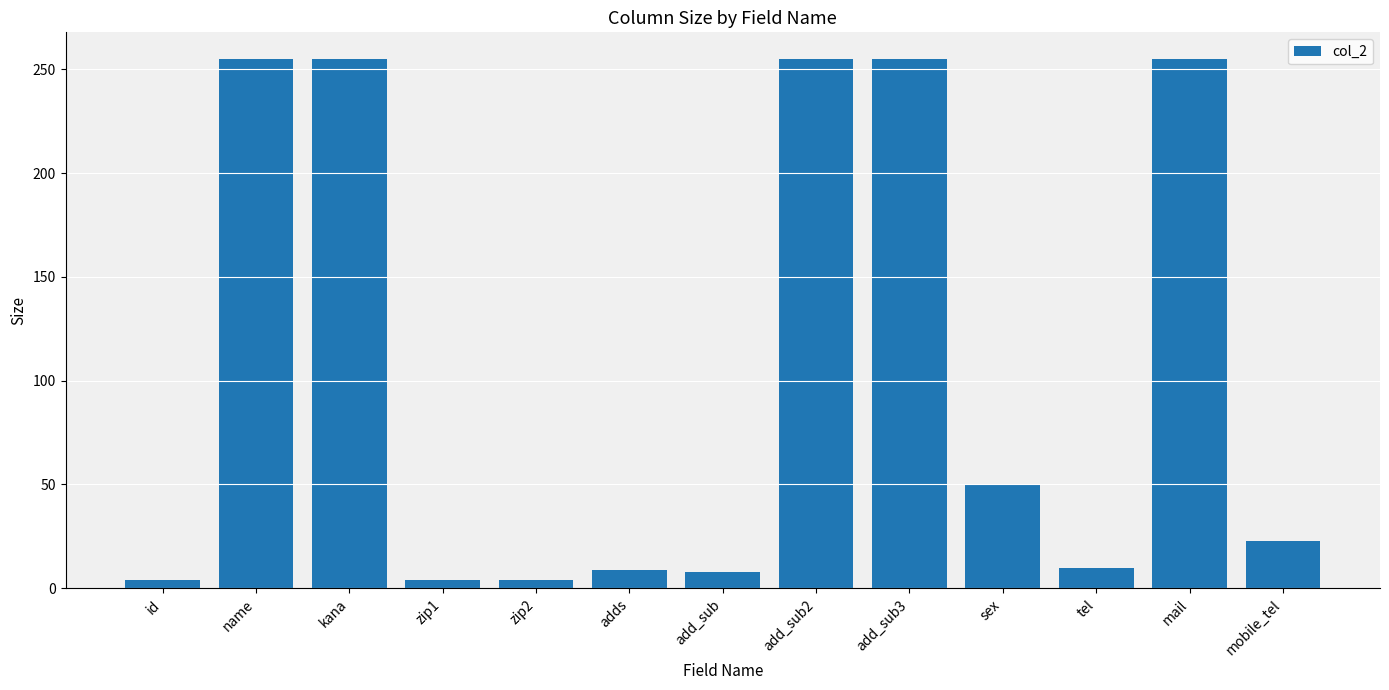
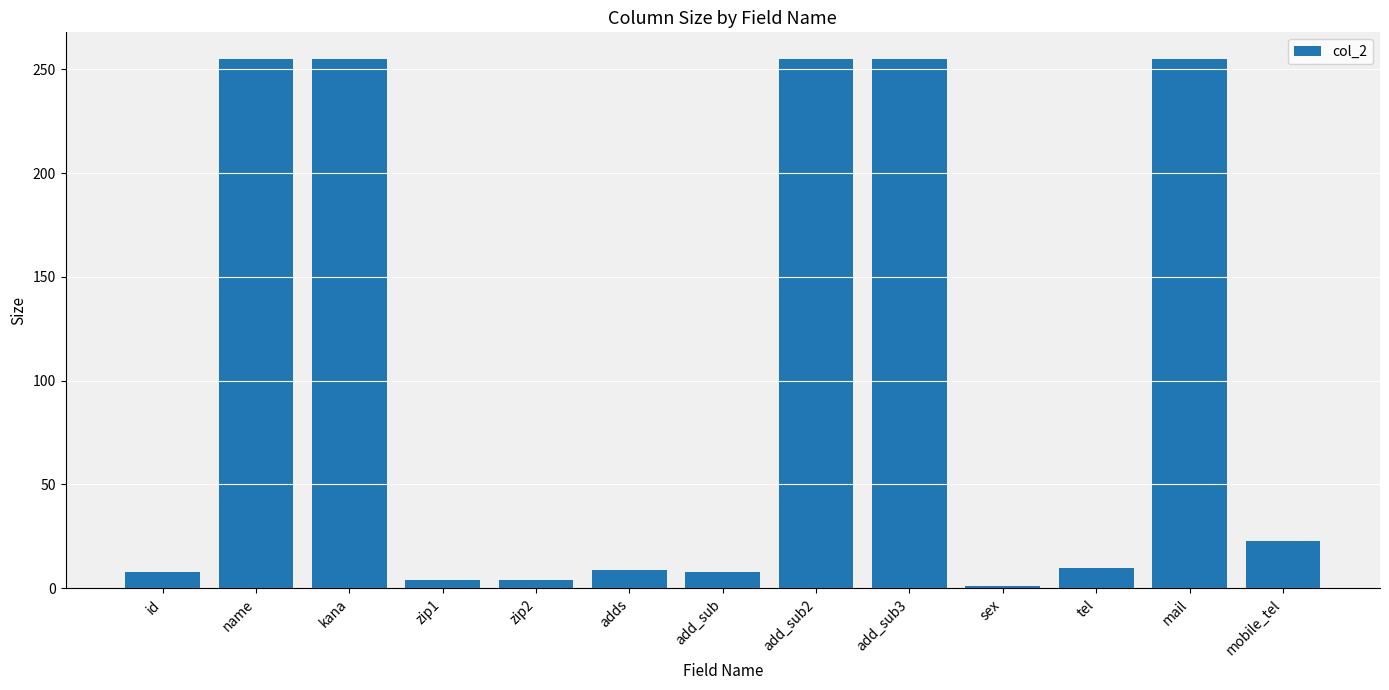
id: 4 -> 8
sex: 50 -> 1
